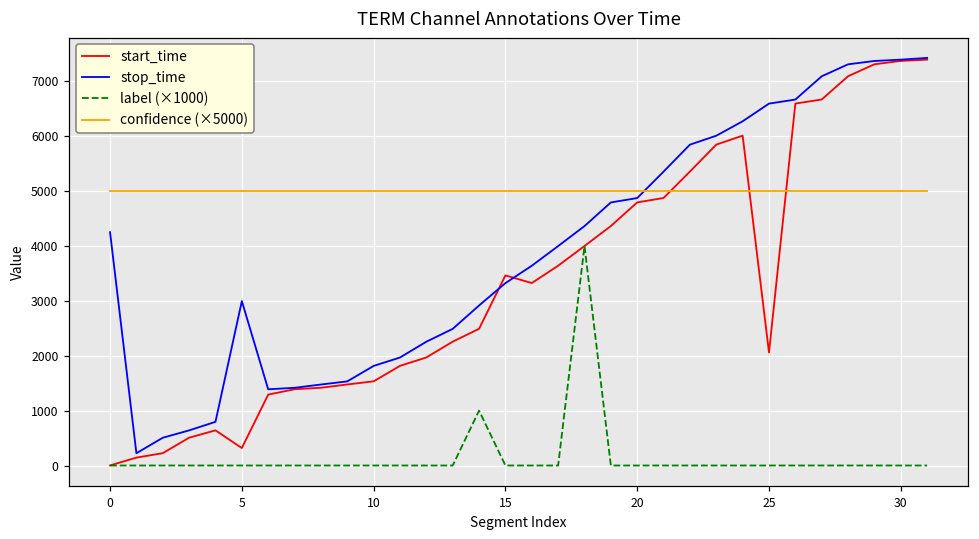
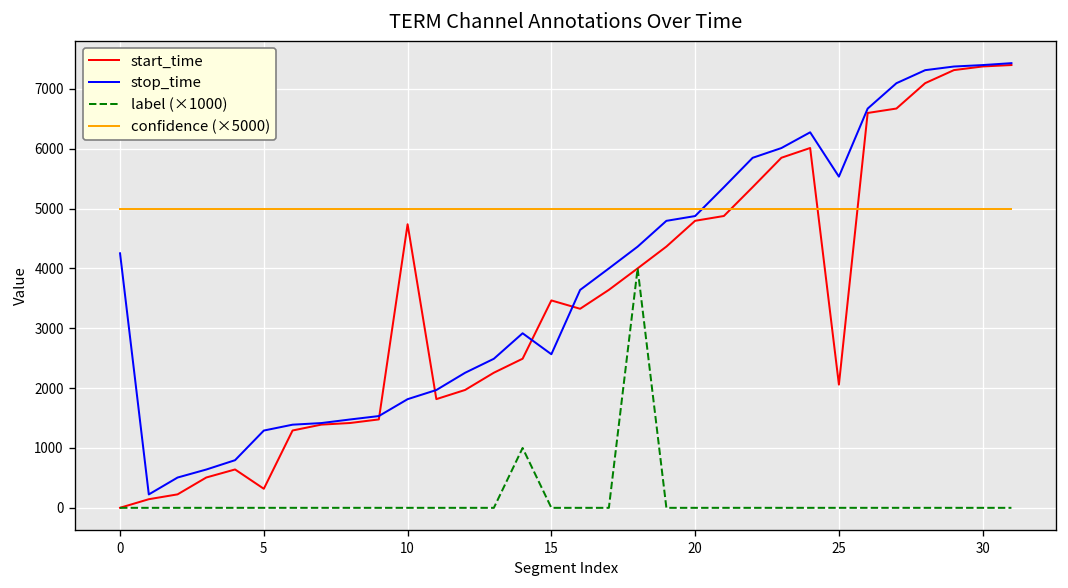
stop_time, 5: 3000 -> 1300
start_time, 10: 1500 -> 4700
stop_time, 15: 3300 -> 2600
stop_time, 25: 6600 -> 5500
